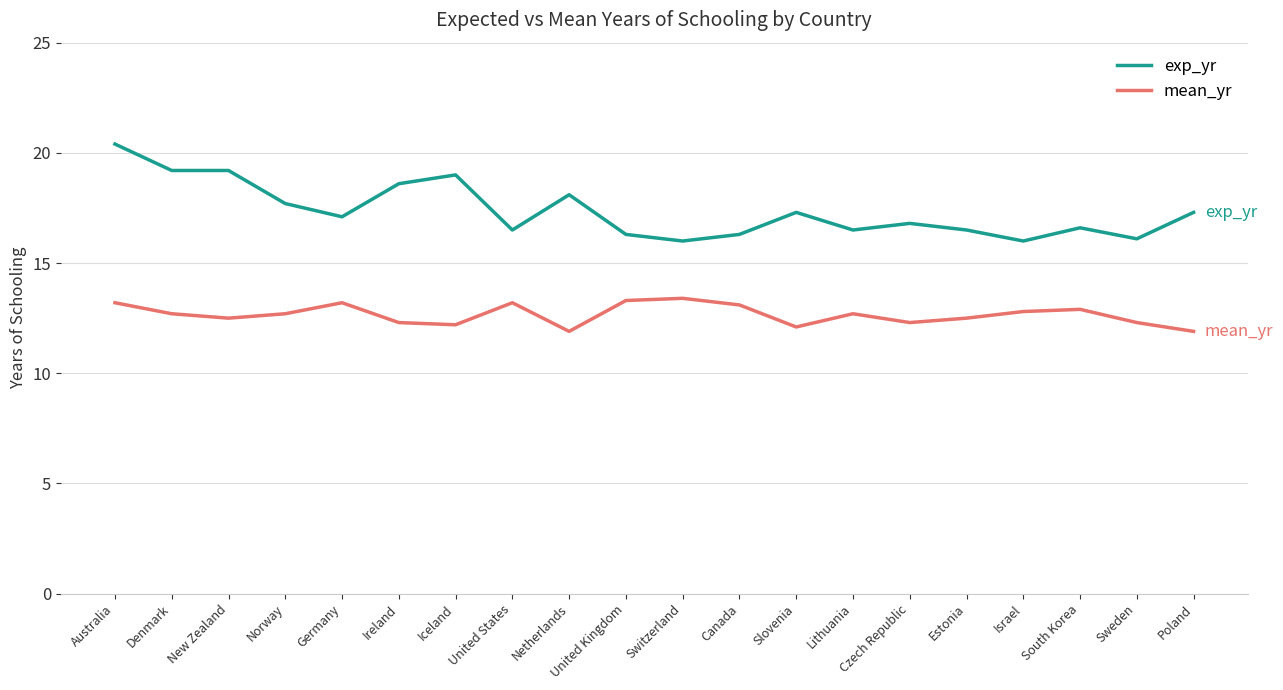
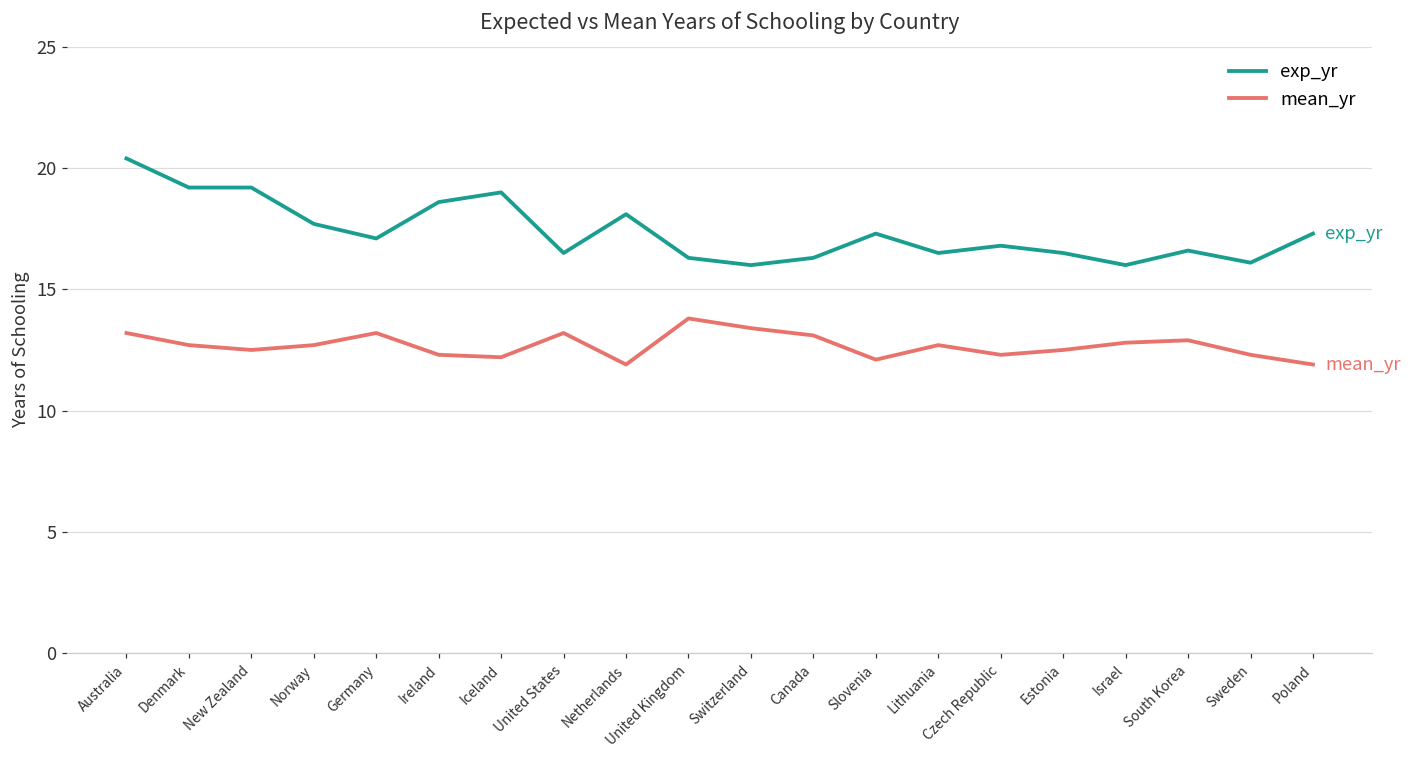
mean_yr, United Kingdom: 13.3 -> 13.8
